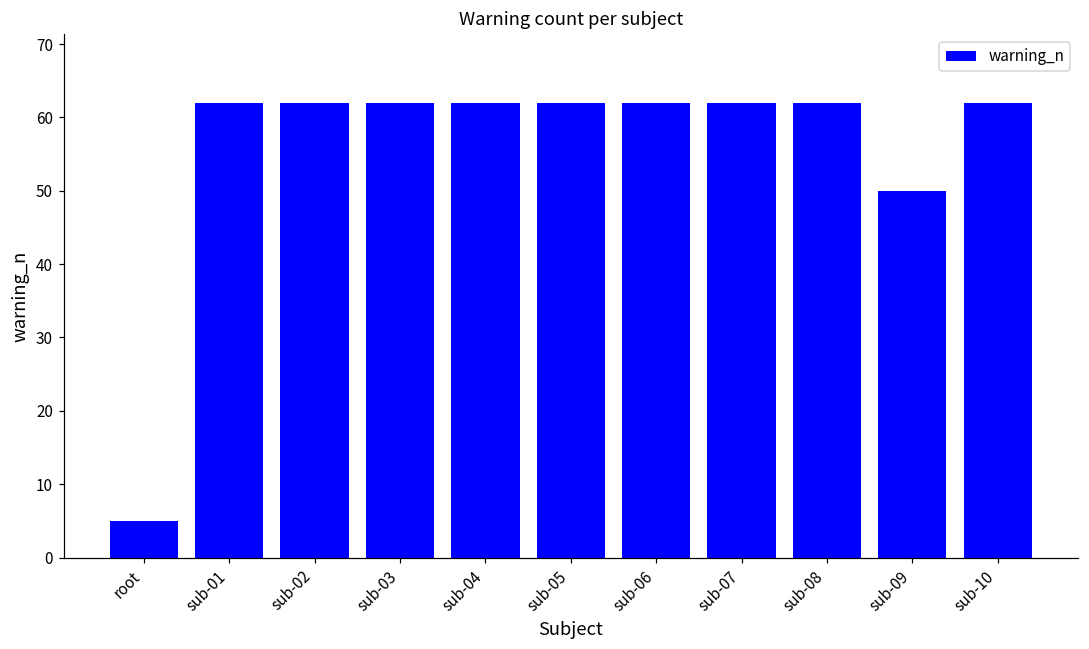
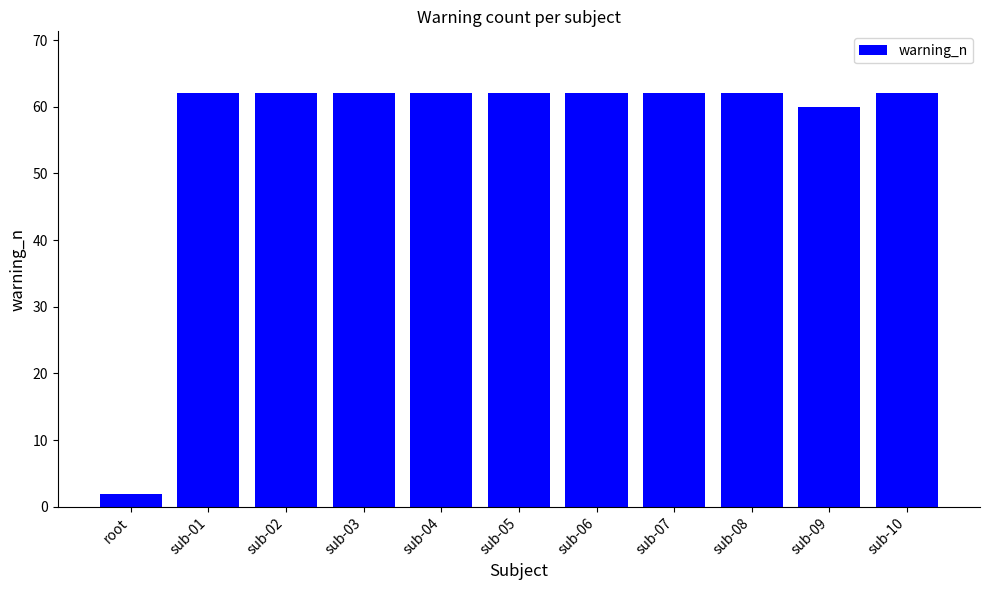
root: 5 -> 2
sub-09: 50 -> 60
